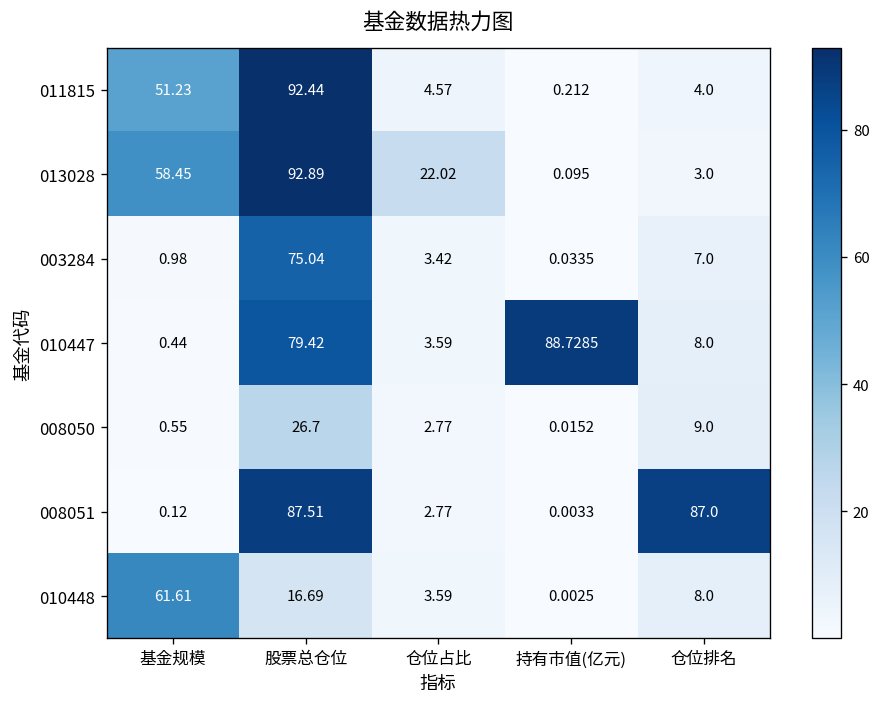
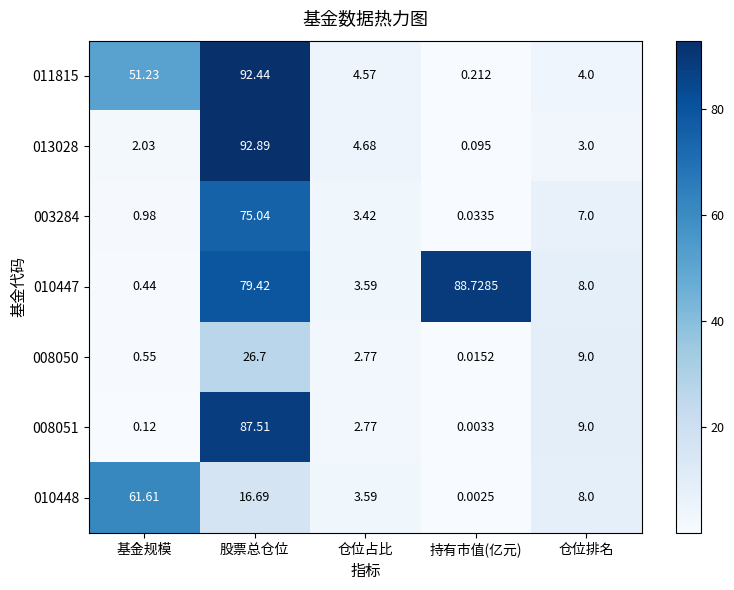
013028, 基金规模: 58.45 -> 2.03
013028, 仓位占比: 22.02 -> 4.68
008051, 仓位排名: 87.0 -> 9.0
